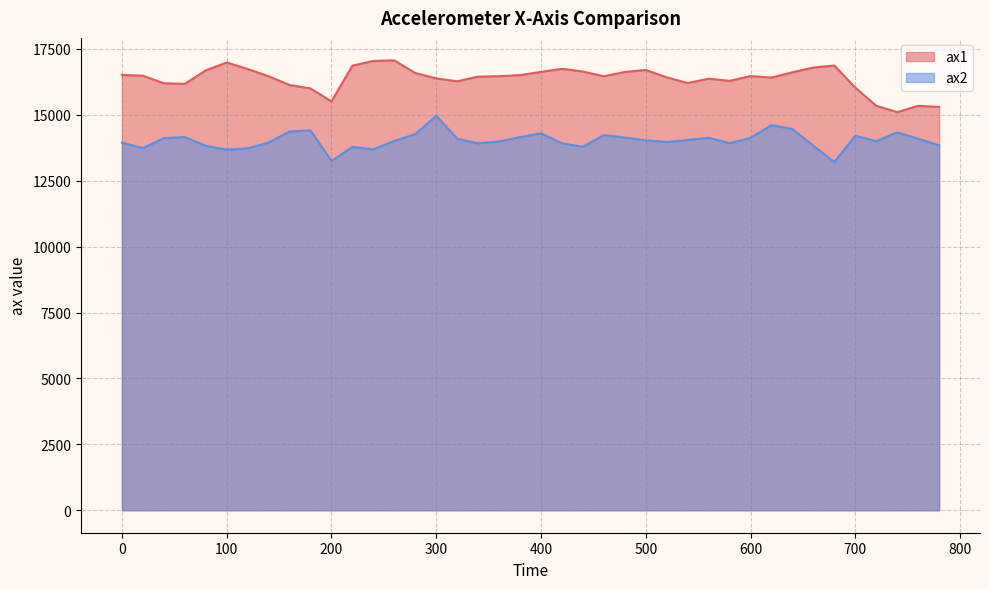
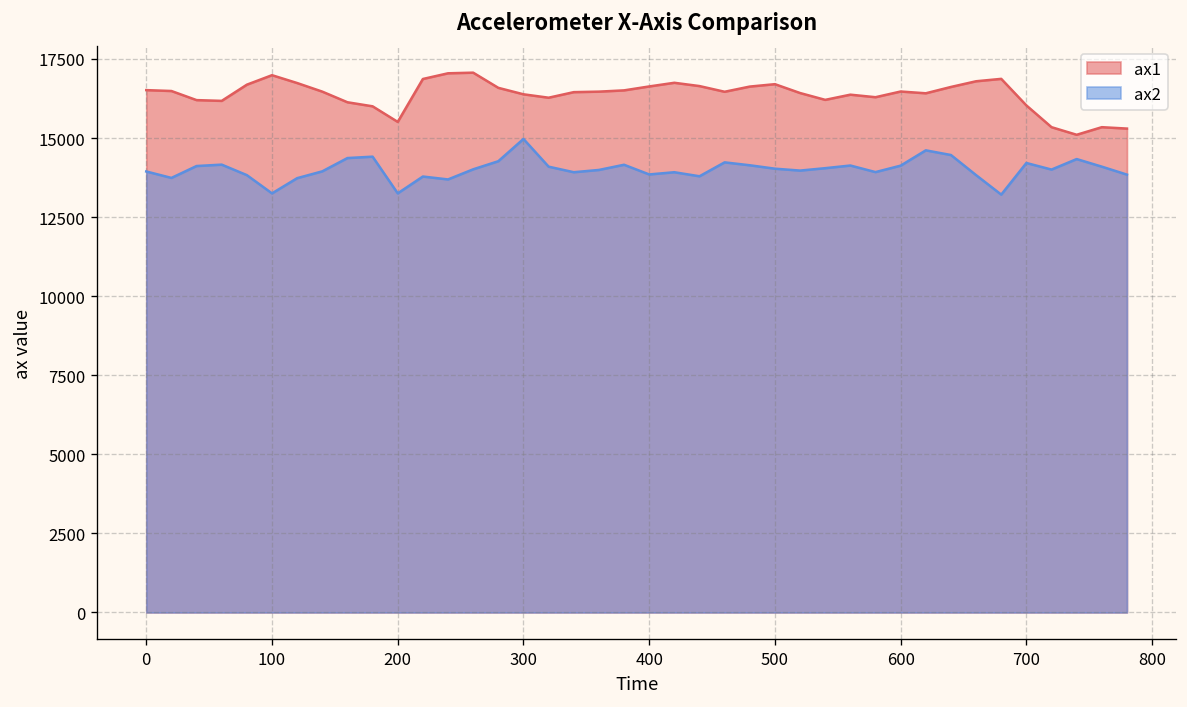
ax2, 100: 13700 -> 13300
ax2, 400: 14300 -> 13900
